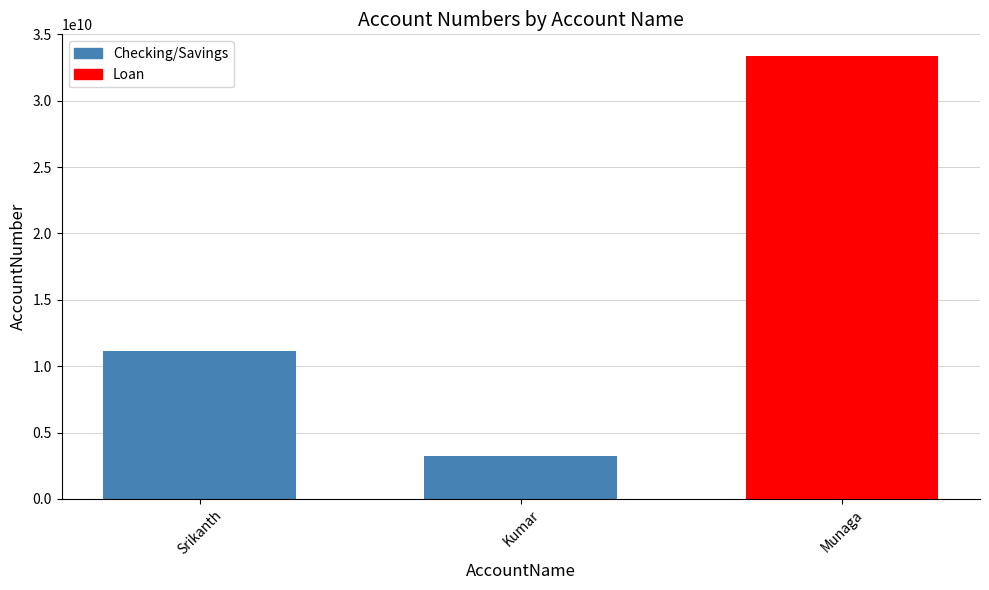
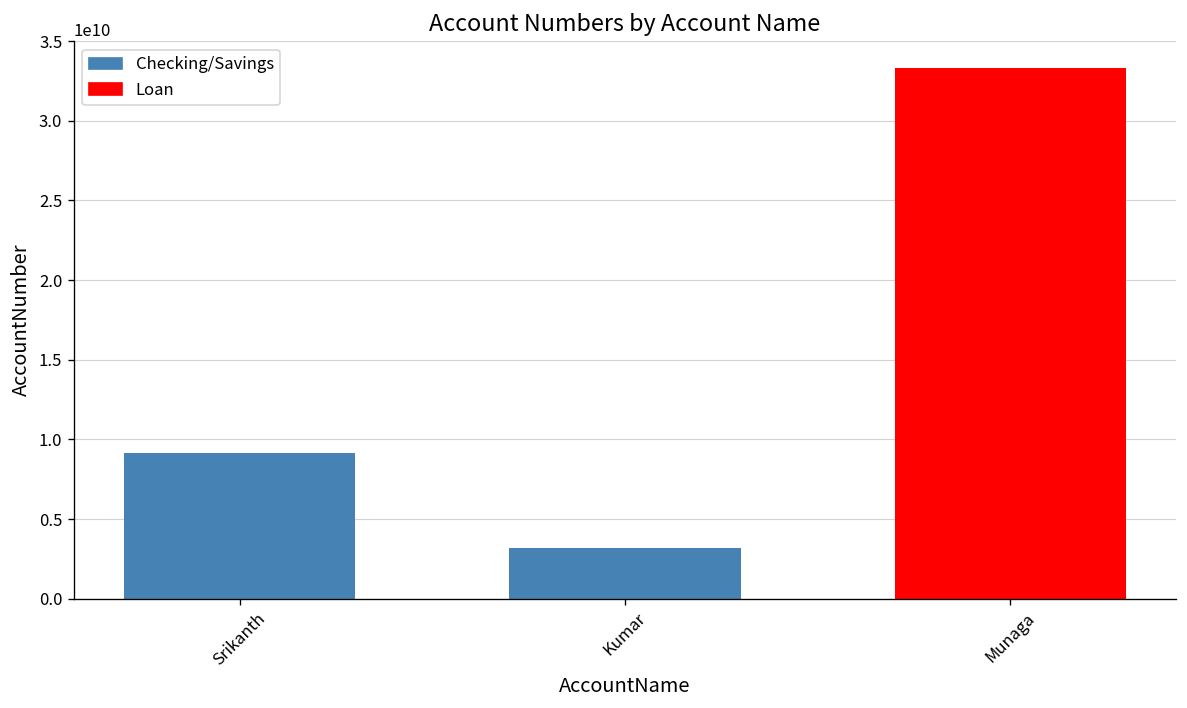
Srikanth: 11100000000 -> 9200000000
